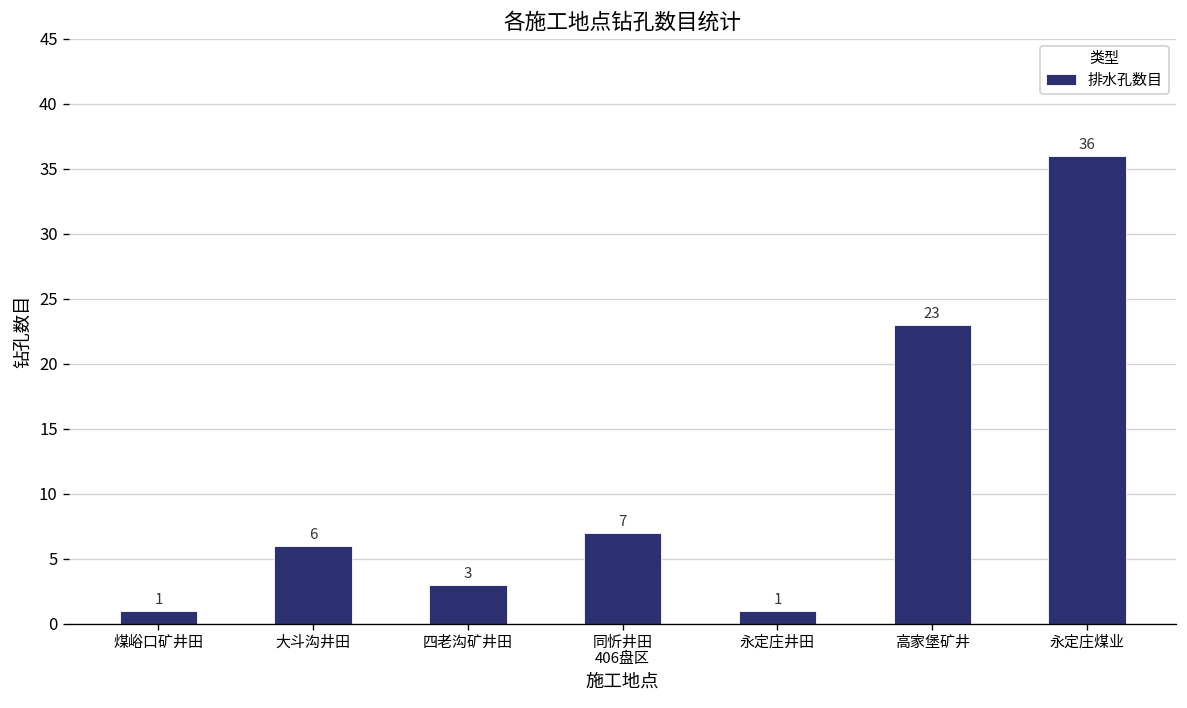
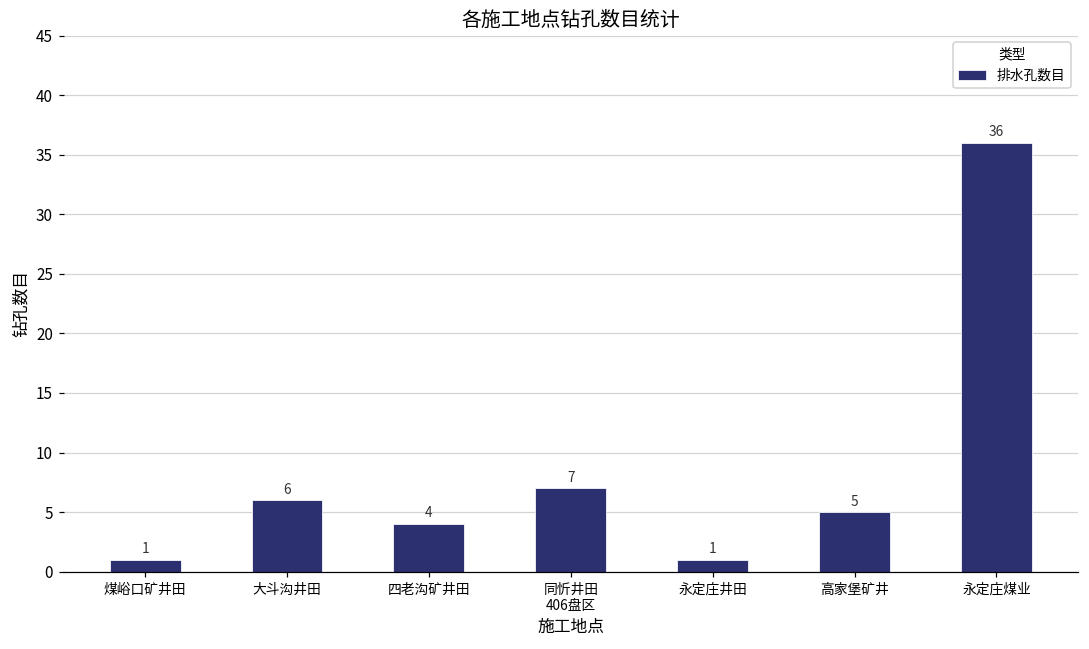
四老沟矿井田: 3 -> 4
高家堡矿井: 23 -> 5
